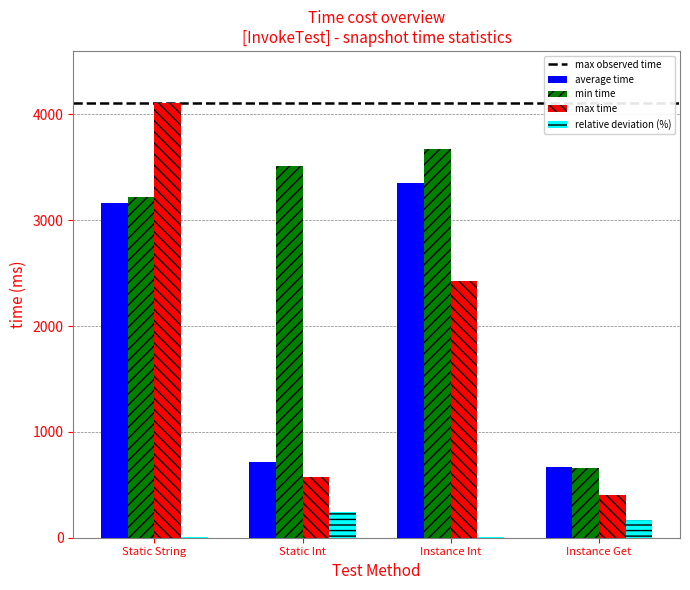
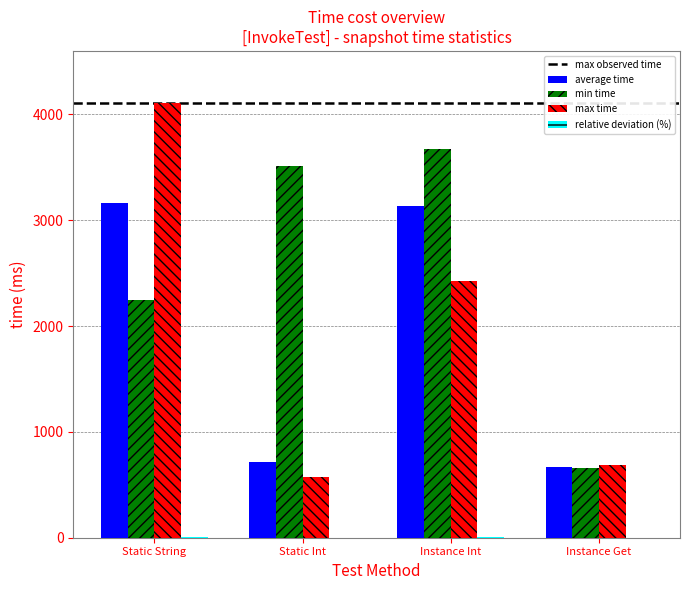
min time, Static String: 3220 -> 2250
relative deviation (%), Static Int: 240 -> 0
average time, Instance Int: 3350 -> 3140
max time, Instance Get: 410 -> 690
relative deviation (%), Instance Get: 170 -> 0
